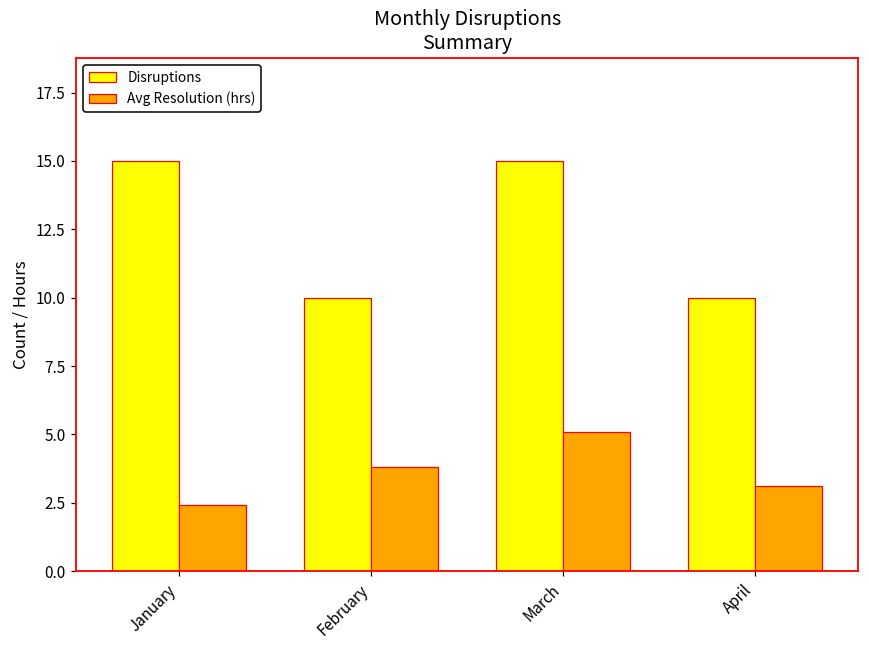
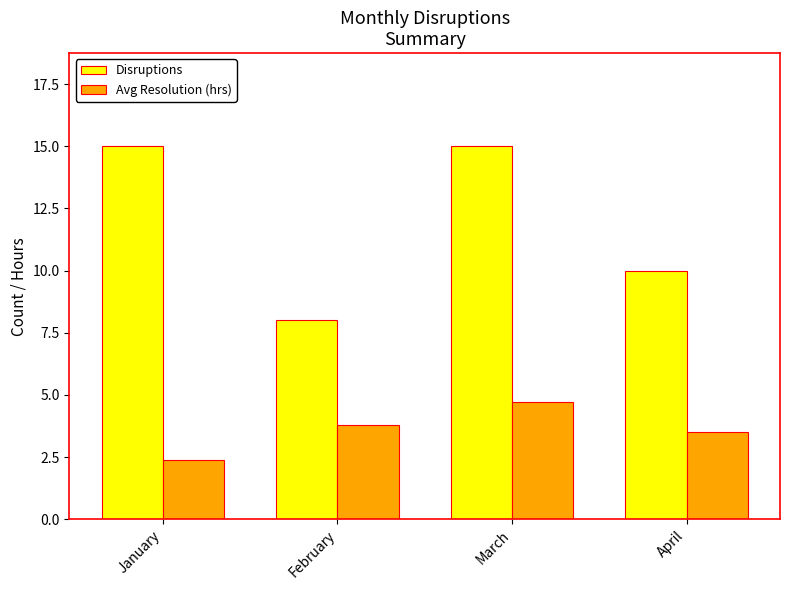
Disruptions, February: 10 -> 8
Avg Resolution (hrs), March: 5.1 -> 4.7
Avg Resolution (hrs), April: 3.1 -> 3.5
